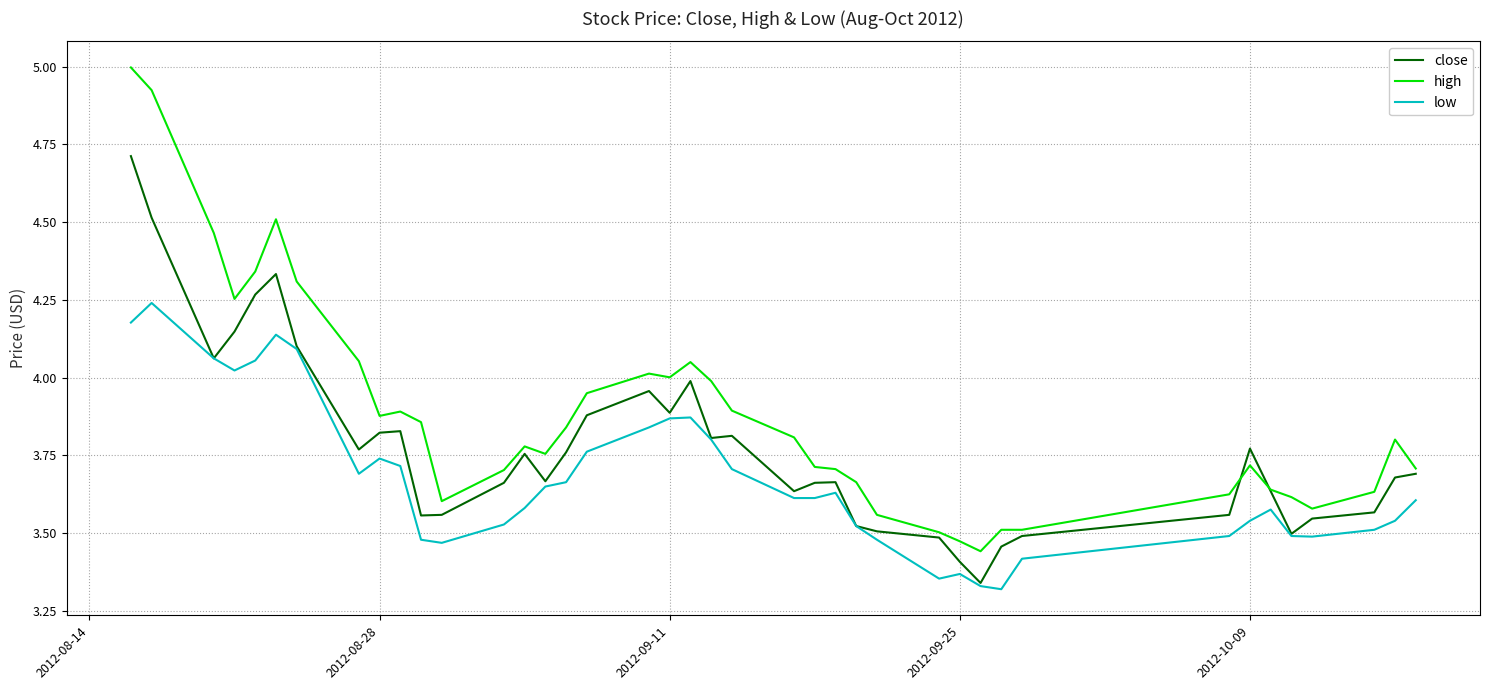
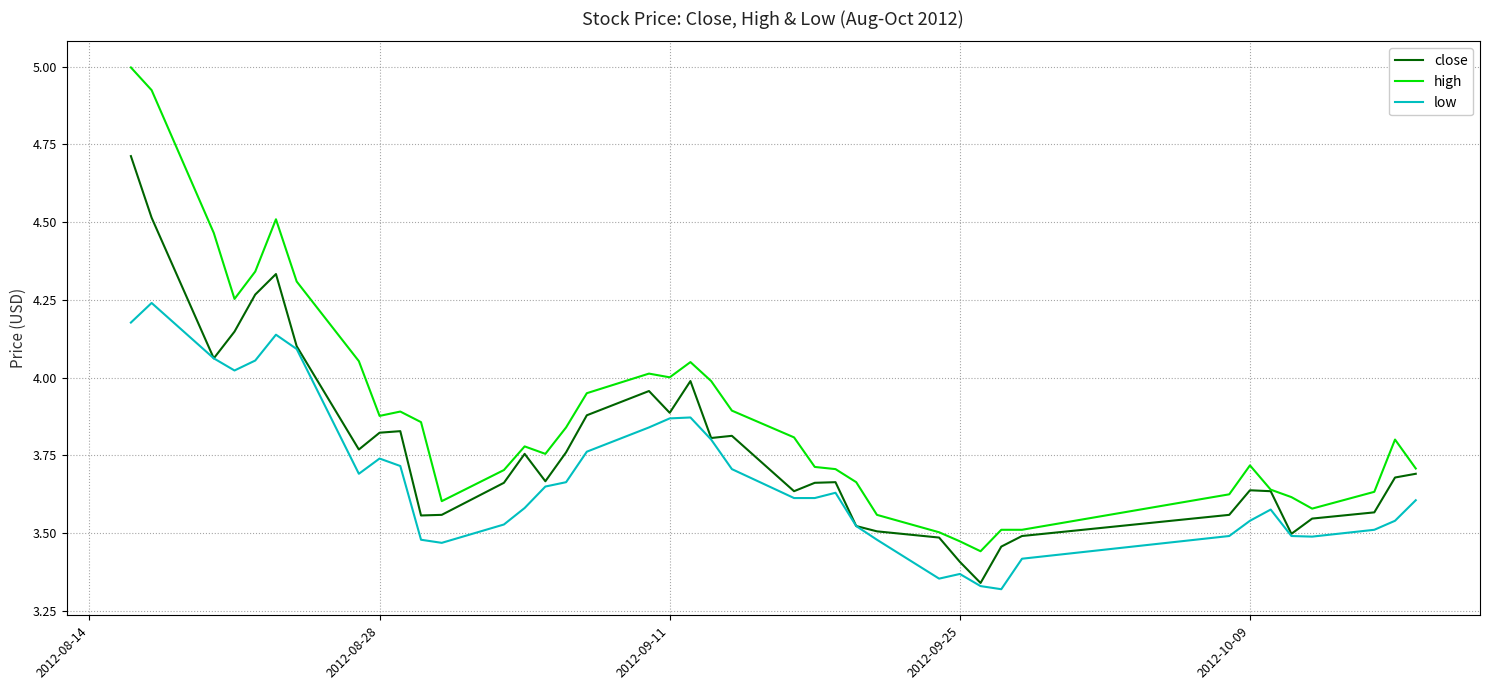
close, 2012-10-09: 3.77 -> 3.64
